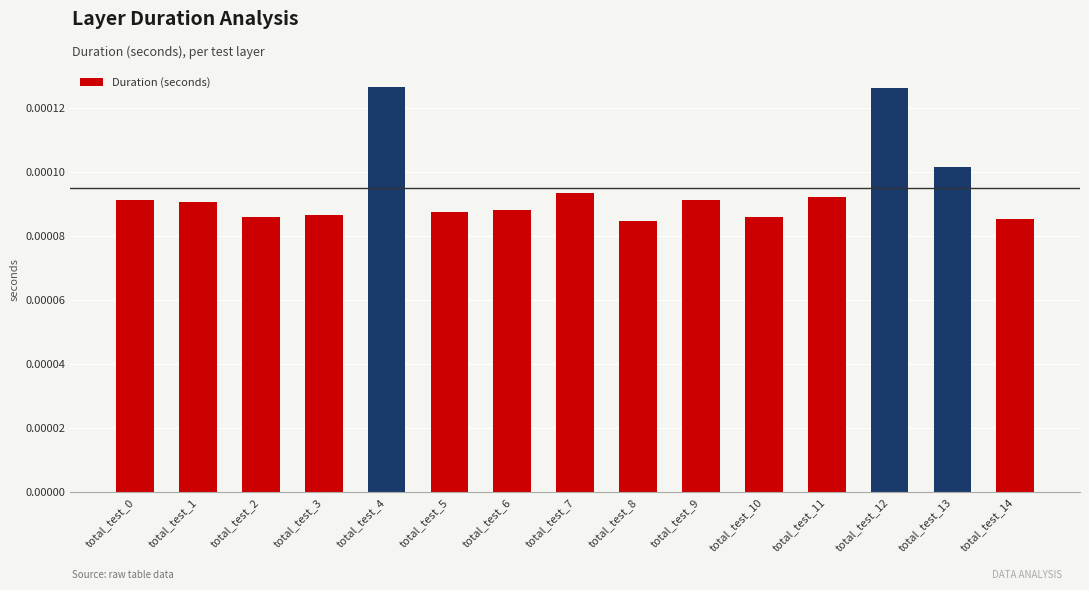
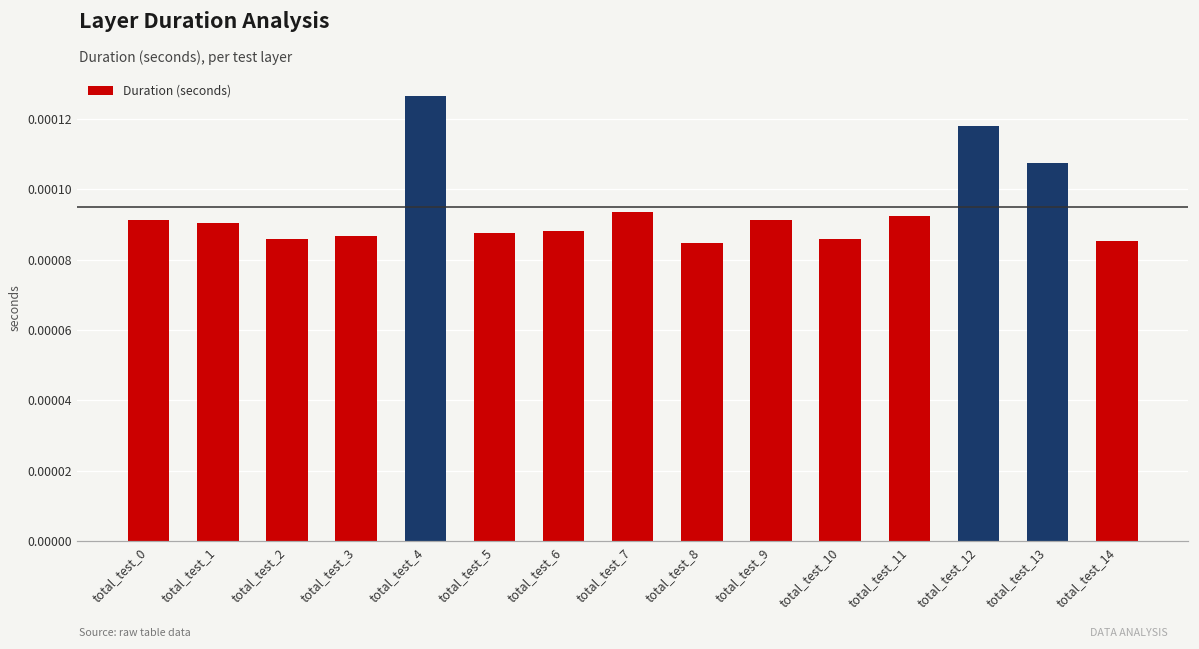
total_test_12: 0.000126 -> 0.000118
total_test_13: 0.000101 -> 0.000107
